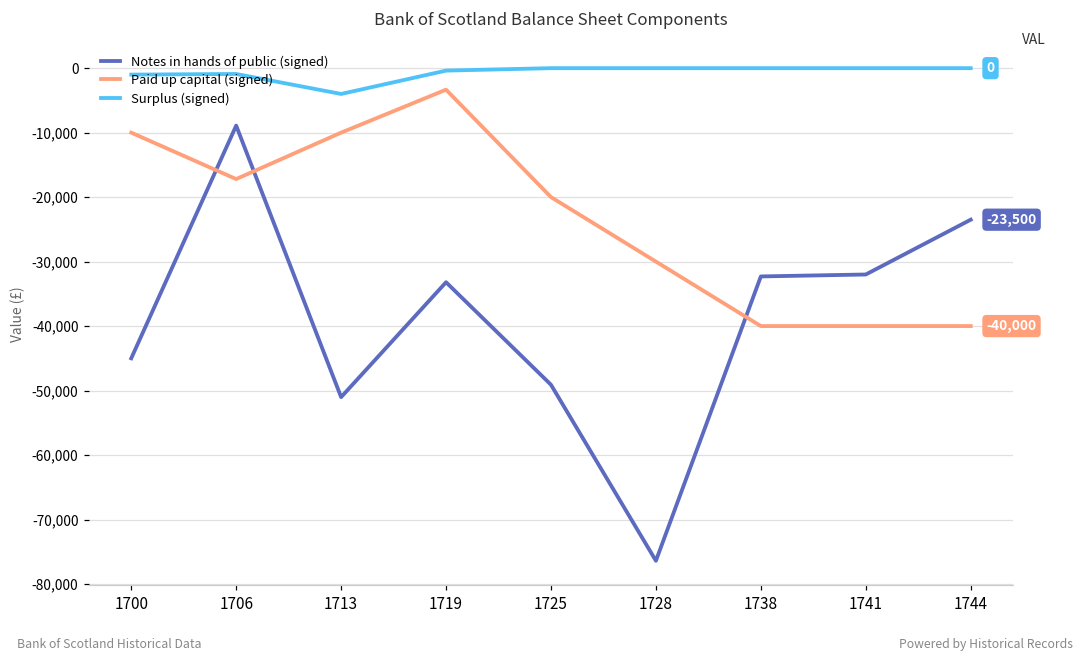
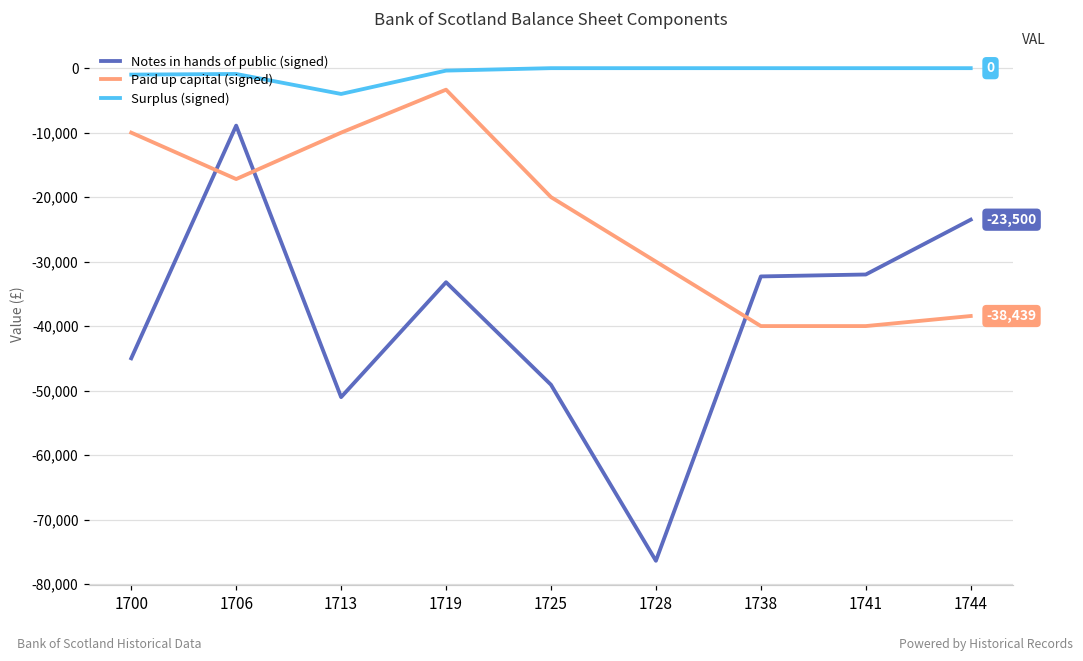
Paid up capital (signed), 1744: -40,000 -> -38,439
